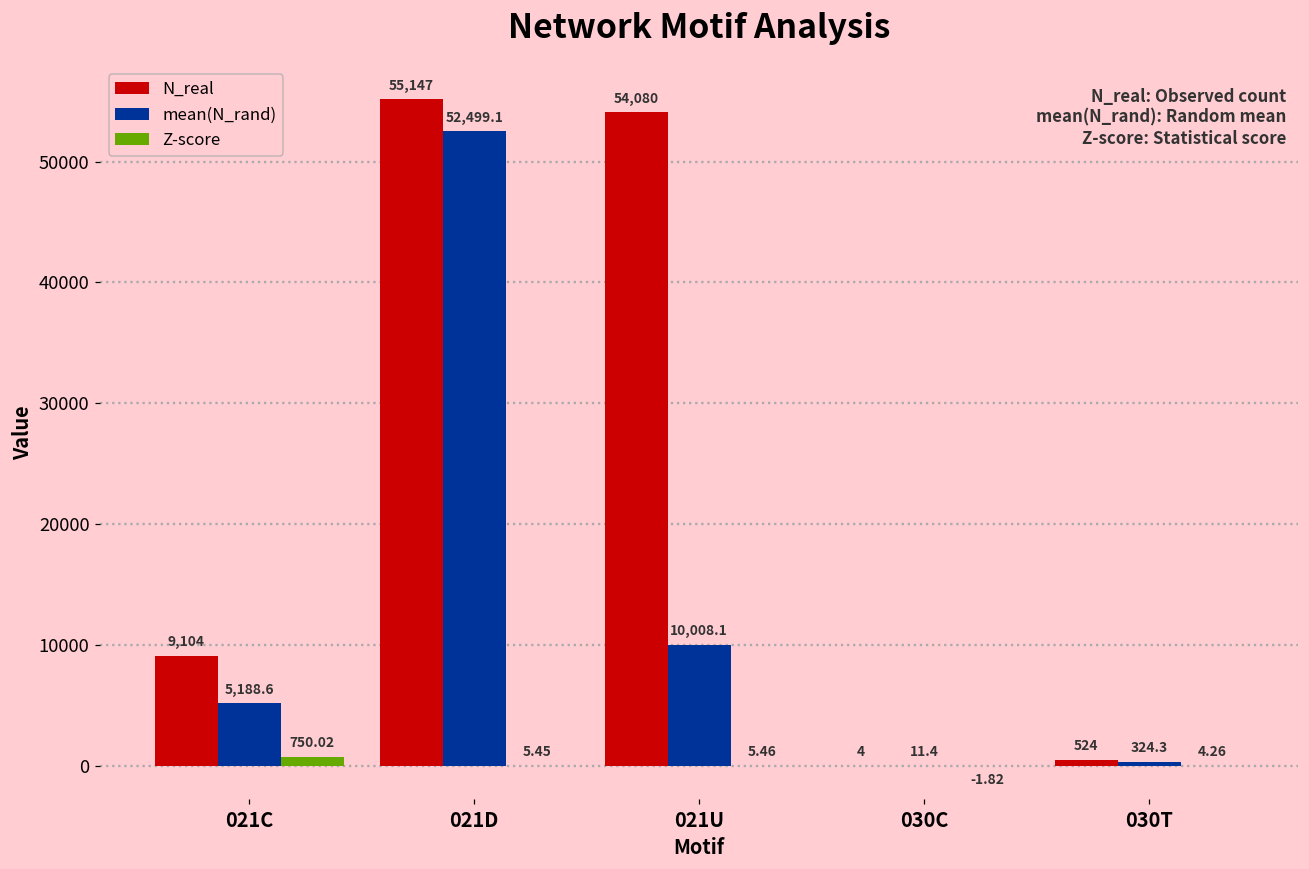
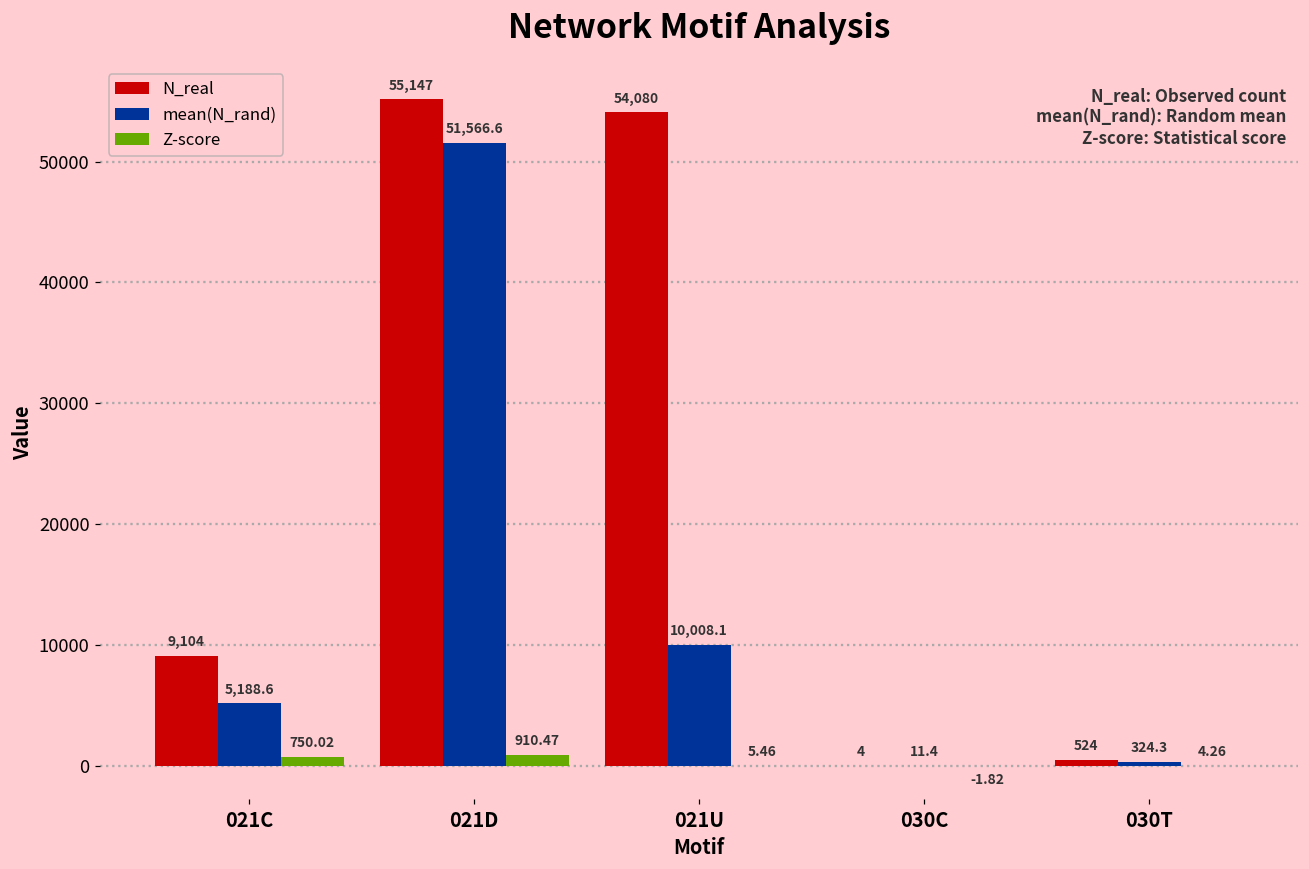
mean(N_rand), 021D: 52,499.1 -> 51,566.6
Z-score, 021D: 5.45 -> 910.47
